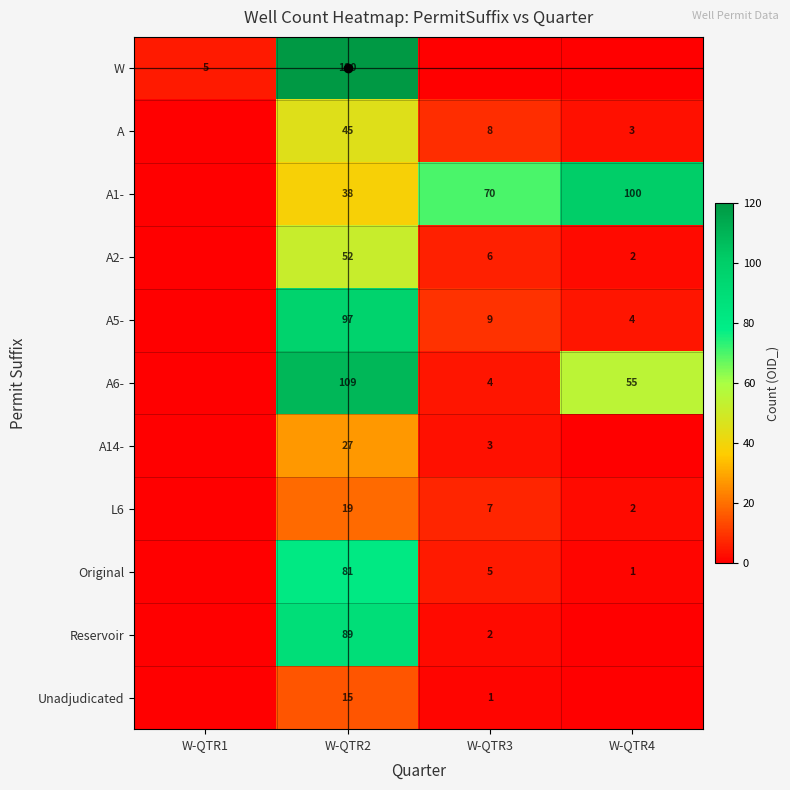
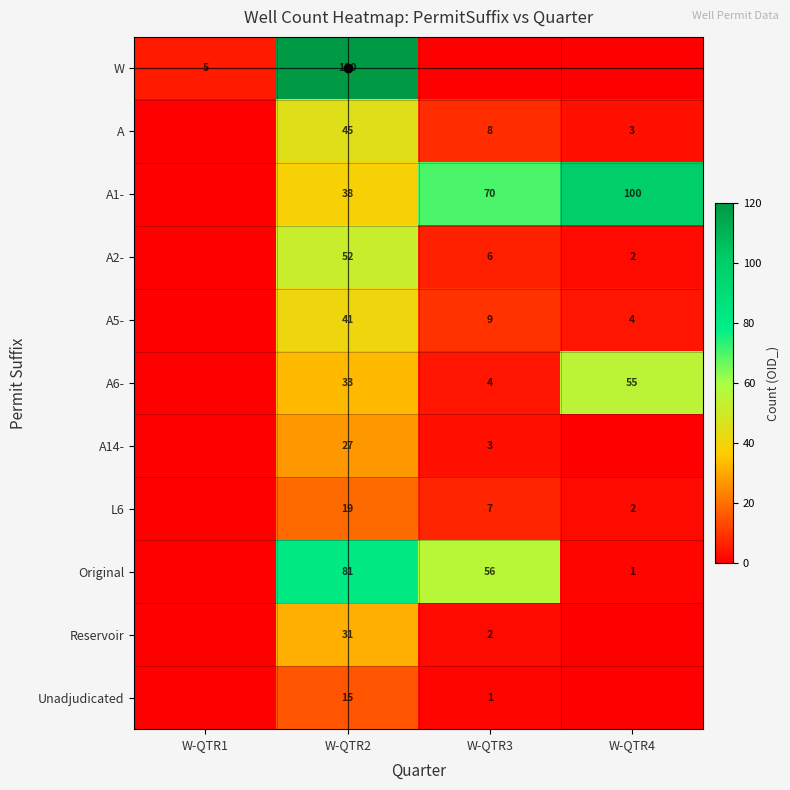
A5-, W-QTR2: 97 -> 41
A6-, W-QTR2: 109 -> 33
Original, W-QTR3: 5 -> 56
Reservoir, W-QTR2: 89 -> 31
